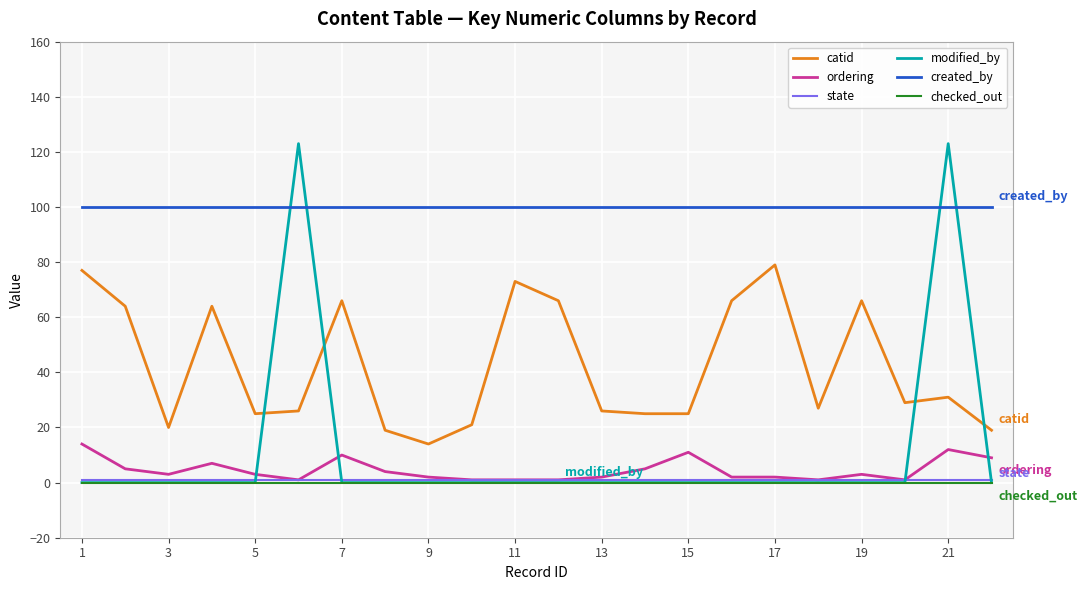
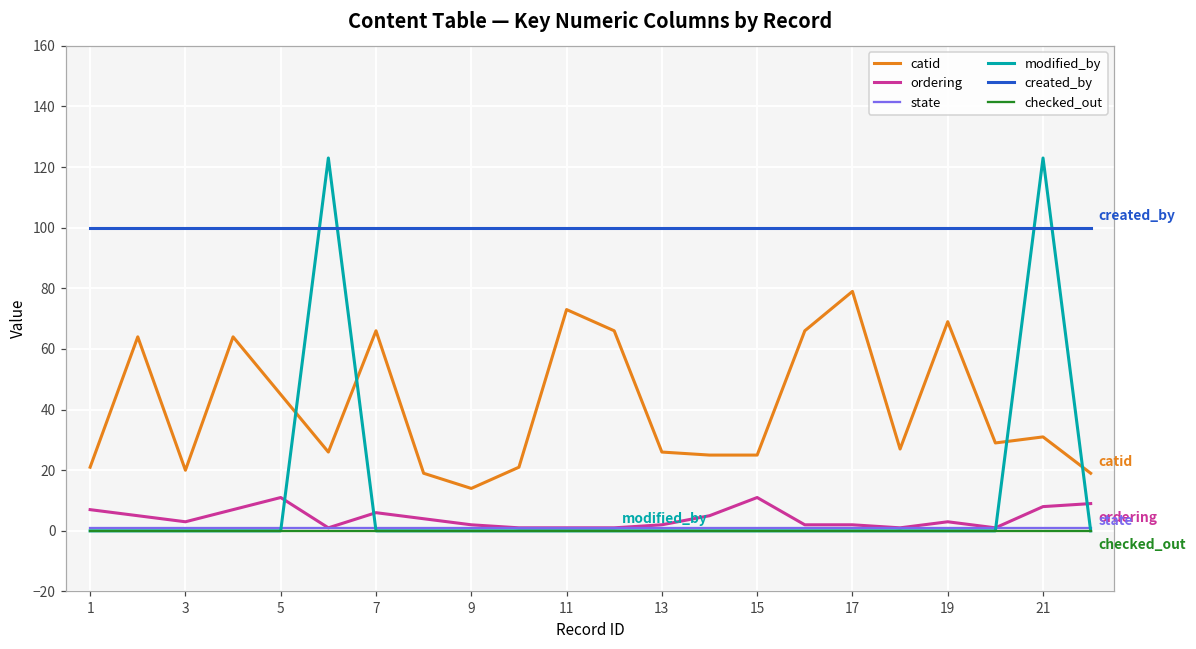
catid, 1: 77 -> 21
ordering, 1: 14 -> 7
catid, 5: 25 -> 45
ordering, 5: 3 -> 11
ordering, 7: 10 -> 6
catid, 19: 66 -> 69
ordering, 21: 12 -> 8
